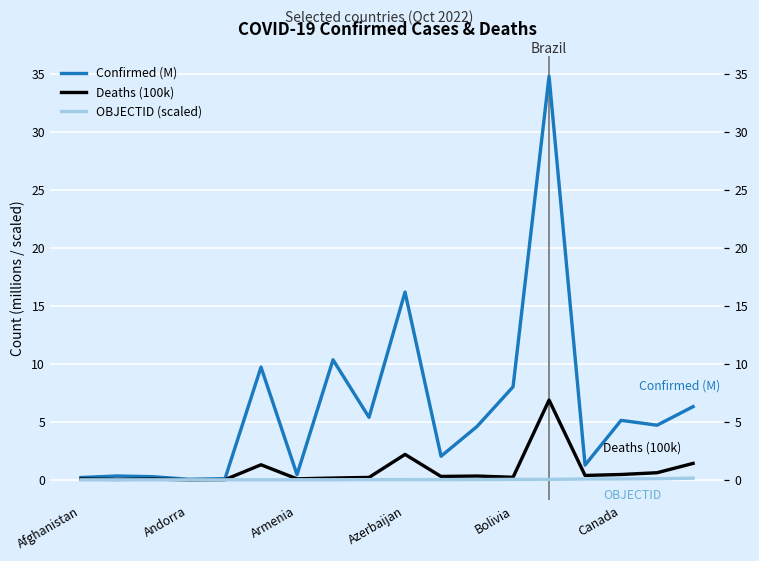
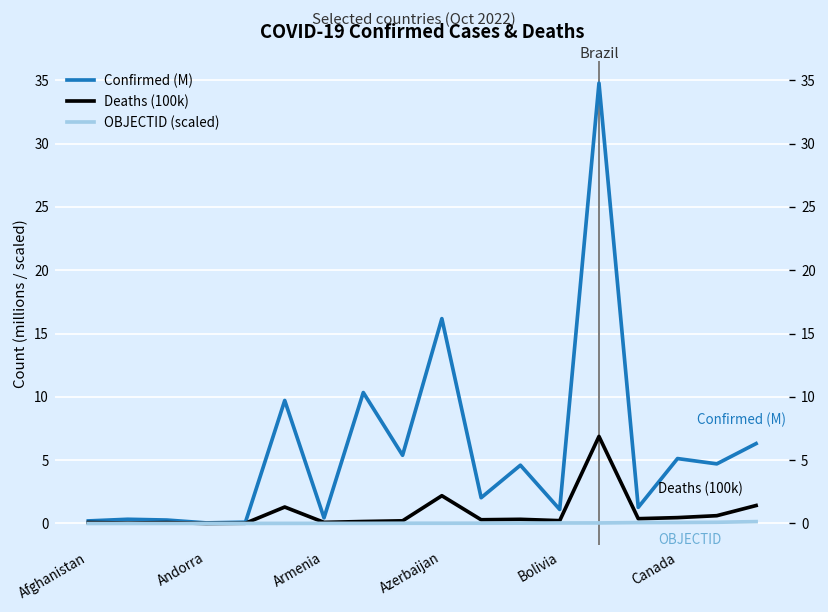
Confirmed (M), Bolivia: 8.0 -> 1.1
